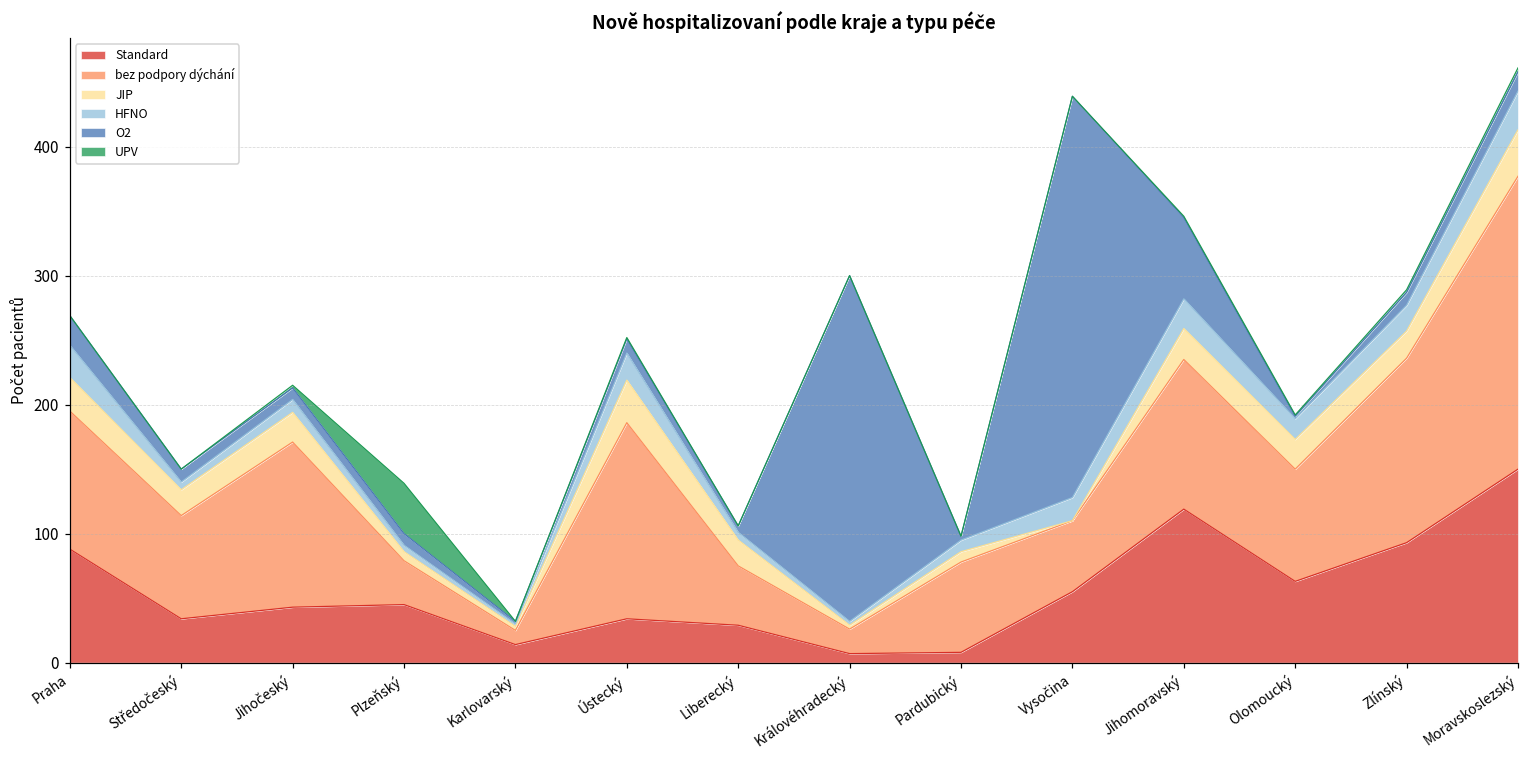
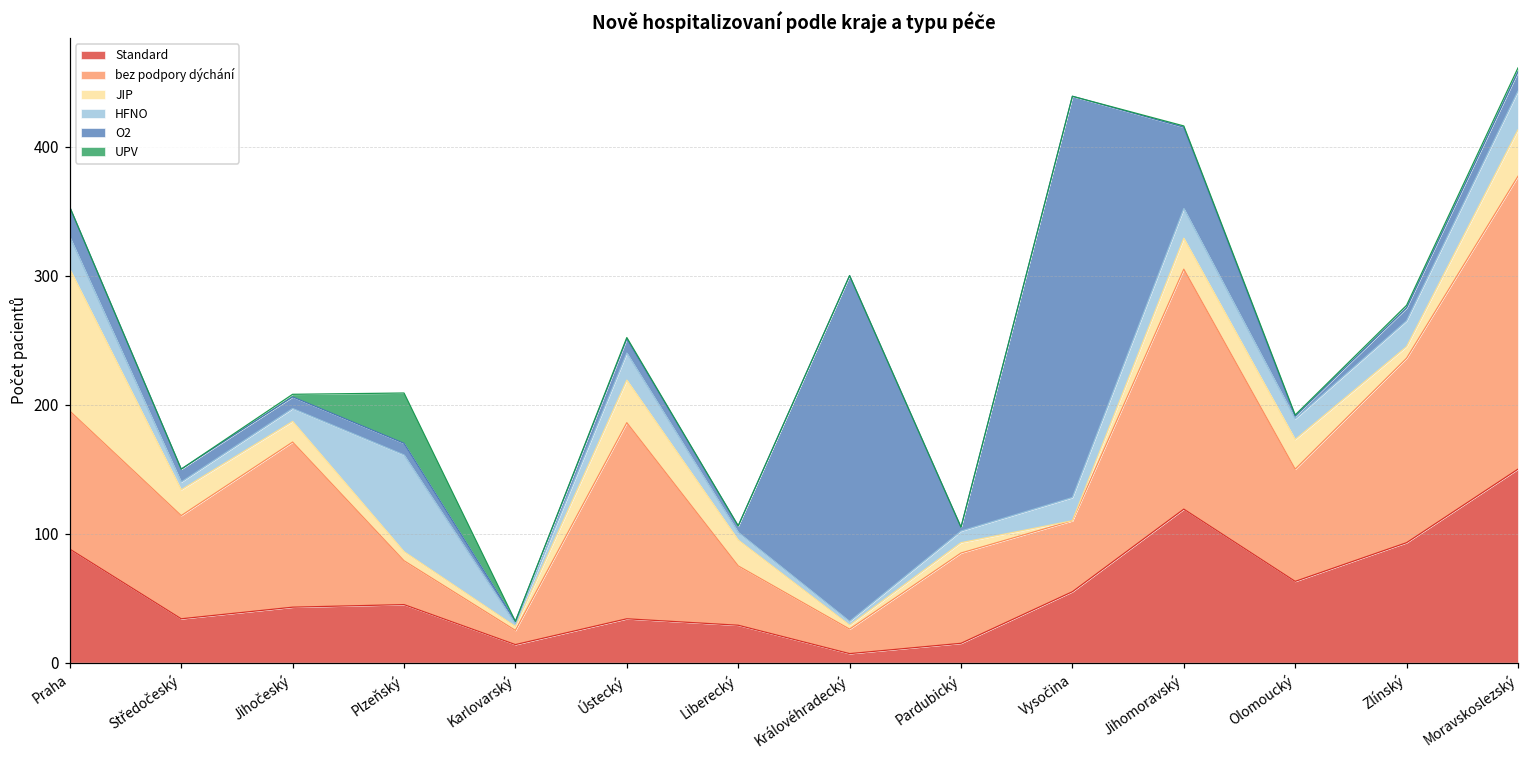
JIP, Praha: 26 -> 110
JIP, Jihočeský: 23 -> 16
HFNO, Plzeňský: 5 -> 75
Standard, Pardubický: 8 -> 15
bez podpory dýchání, Jihomoravský: 116 -> 186
JIP, Zlínský: 21 -> 9
